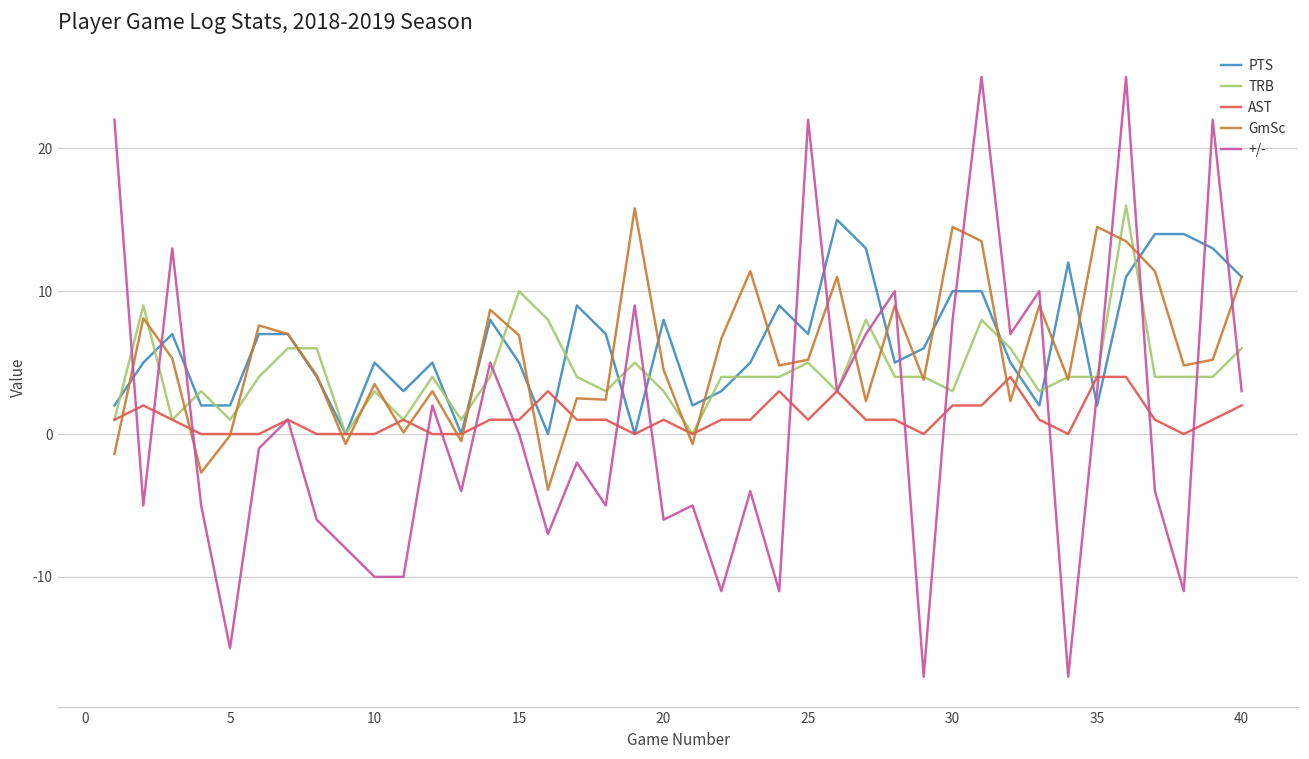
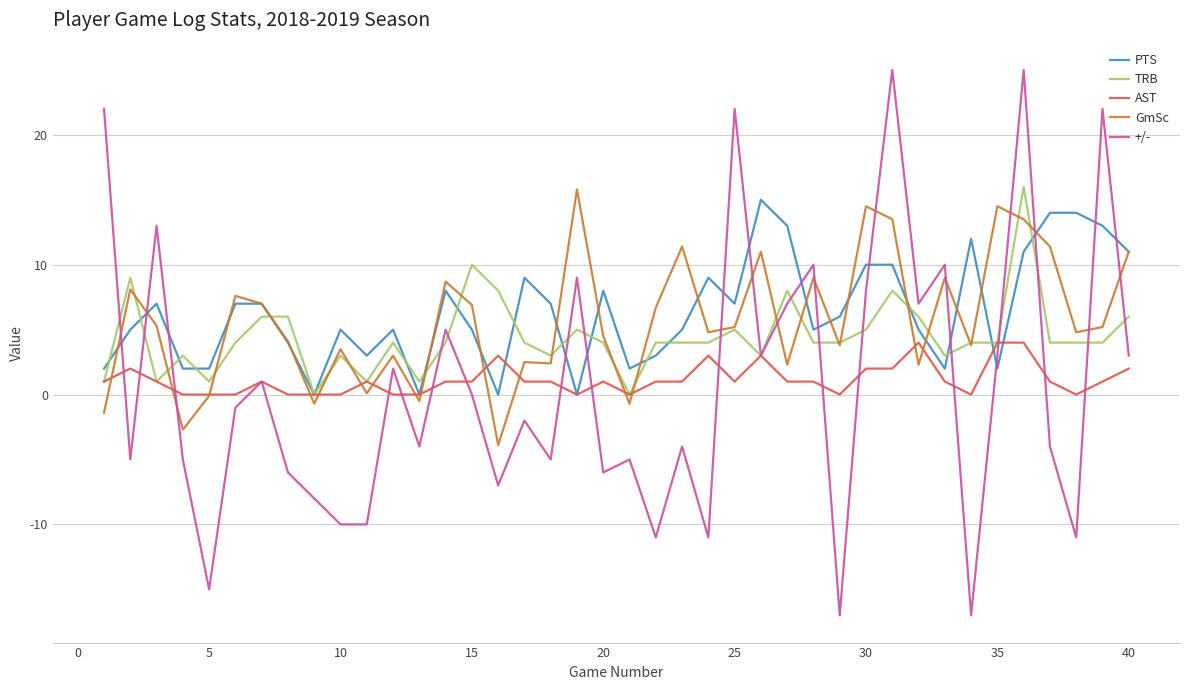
TRB, 20: 3 -> 4
TRB, 30: 3 -> 5
